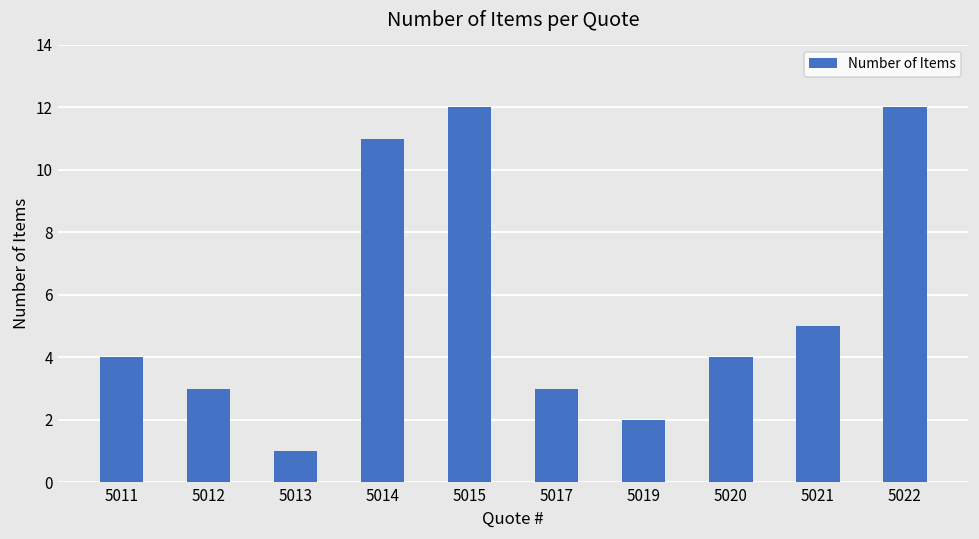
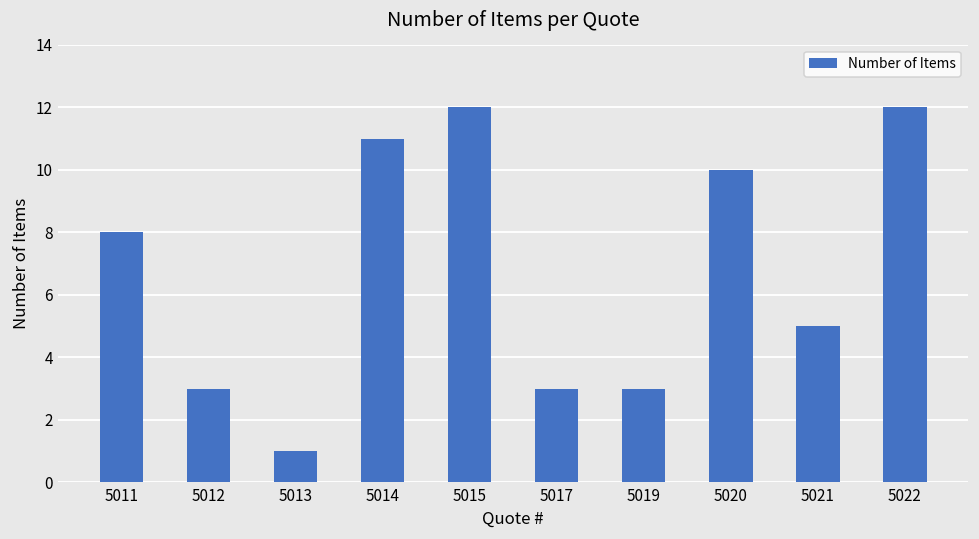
5011: 4 -> 8
5019: 2 -> 3
5020: 4 -> 10
